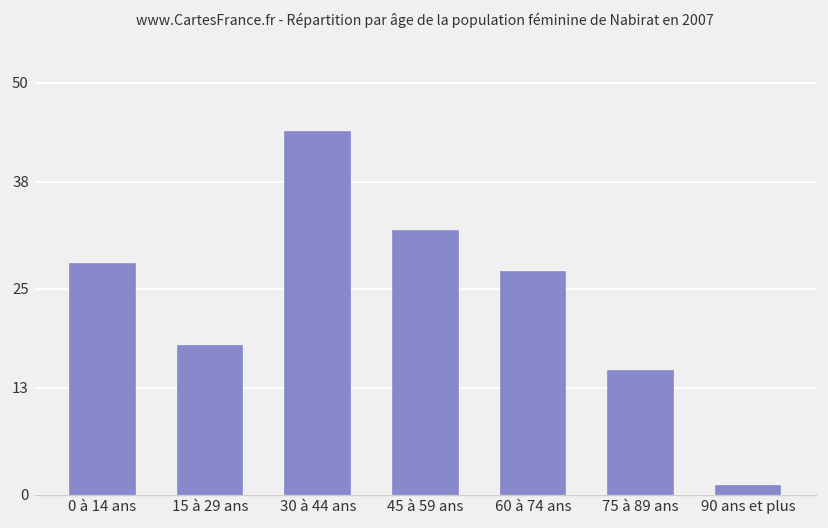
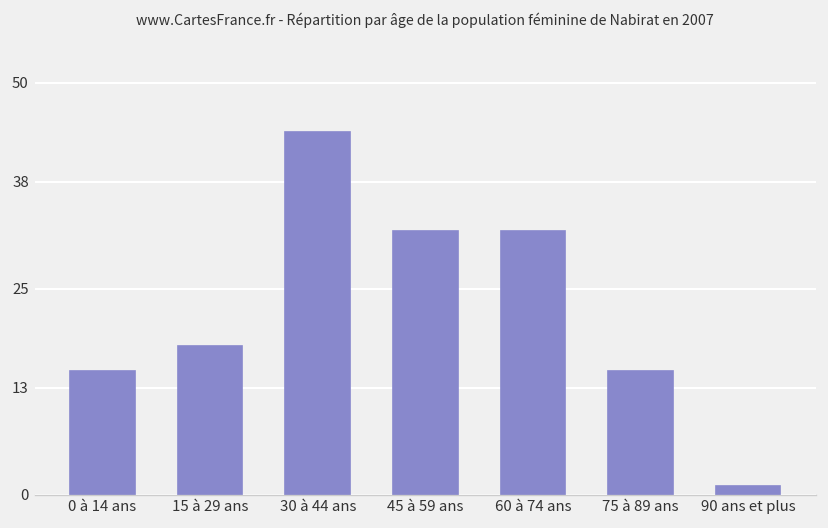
0 à 14 ans: 28 -> 15
60 à 74 ans: 27 -> 32
